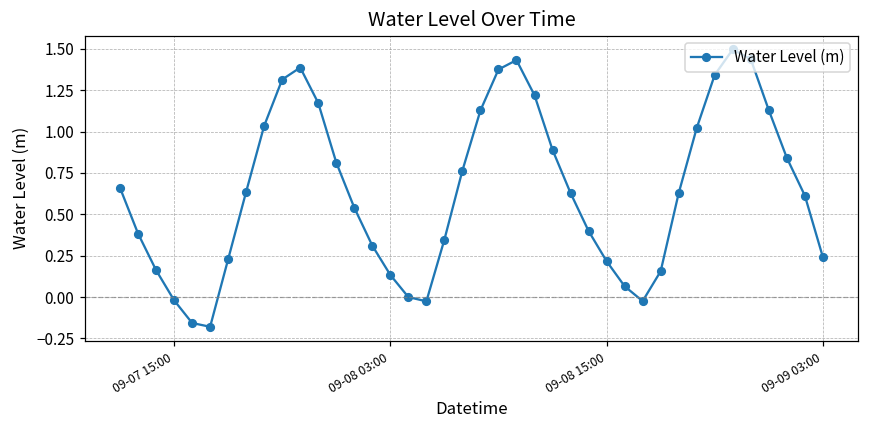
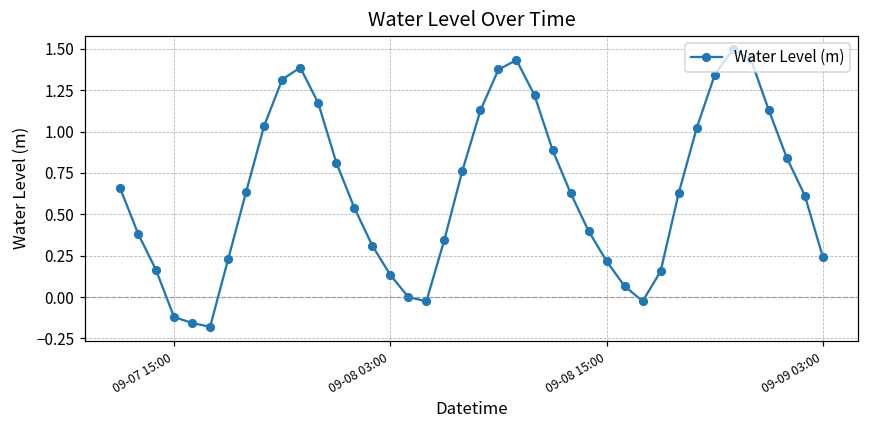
09-07 15:00: -0.02 -> -0.12
